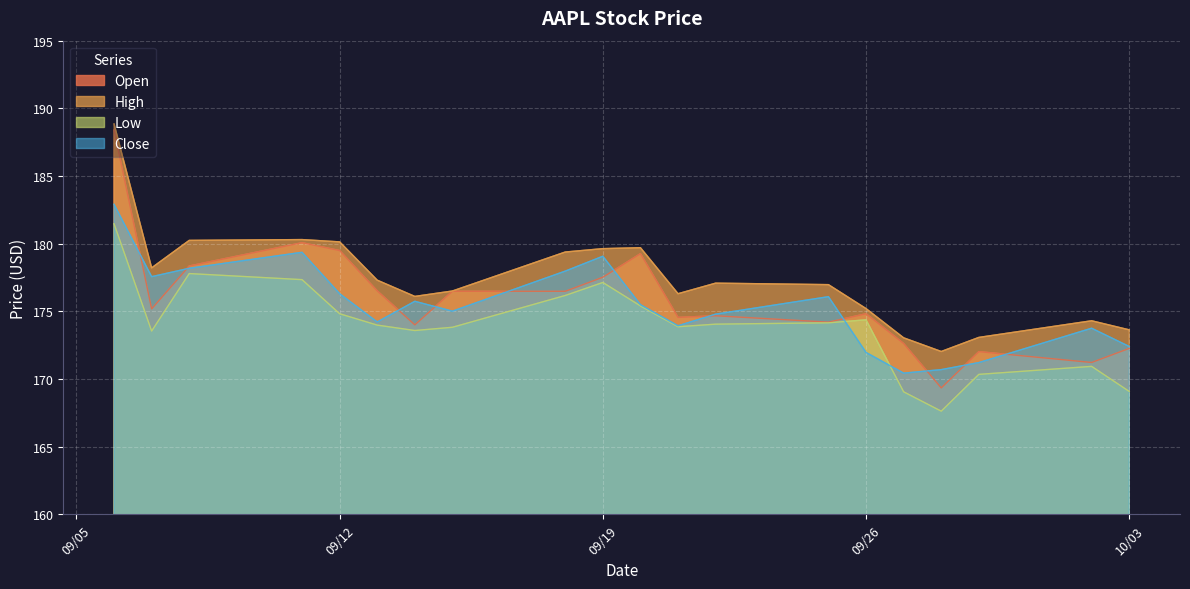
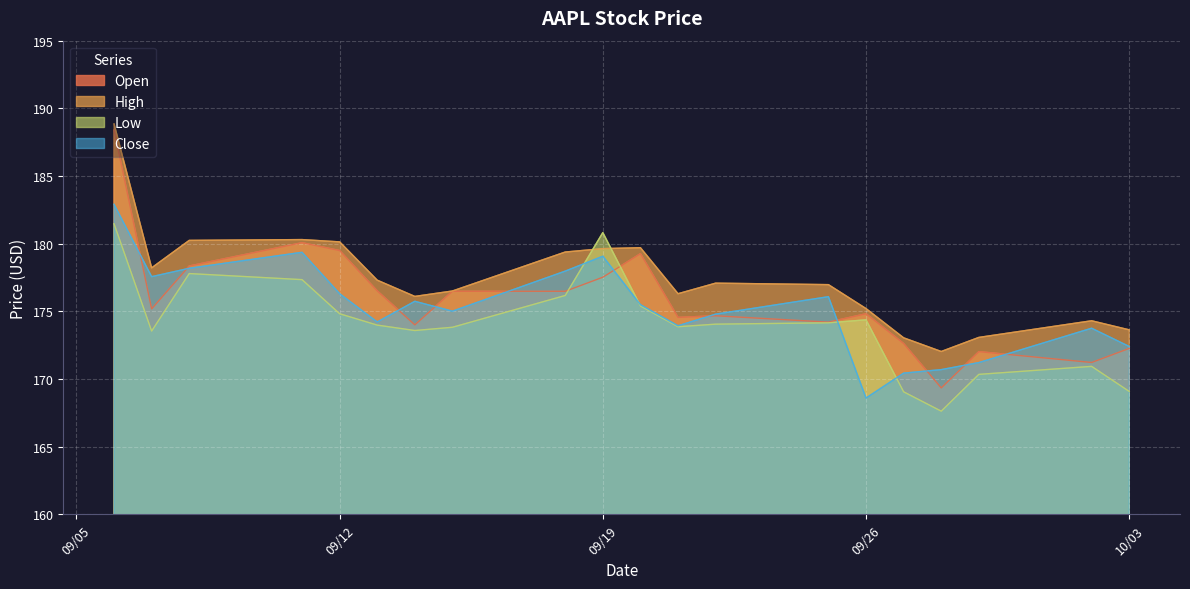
Low, 09/19: 177.1 -> 180.8
Close, 09/26: 172.0 -> 168.6
